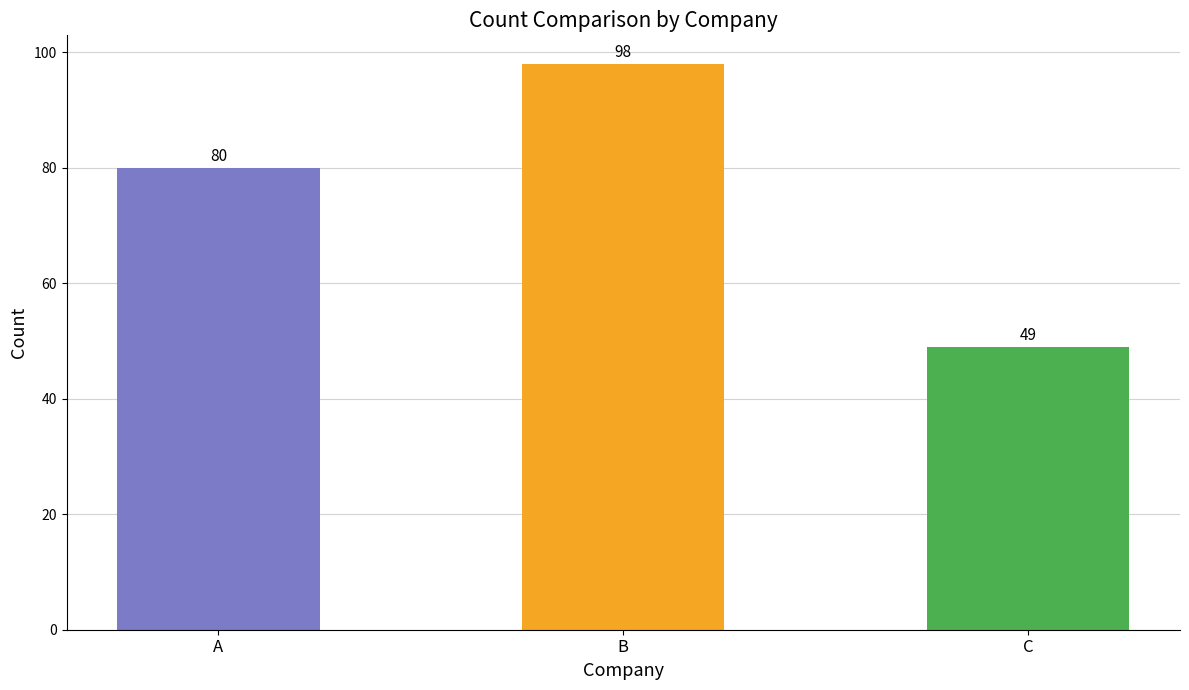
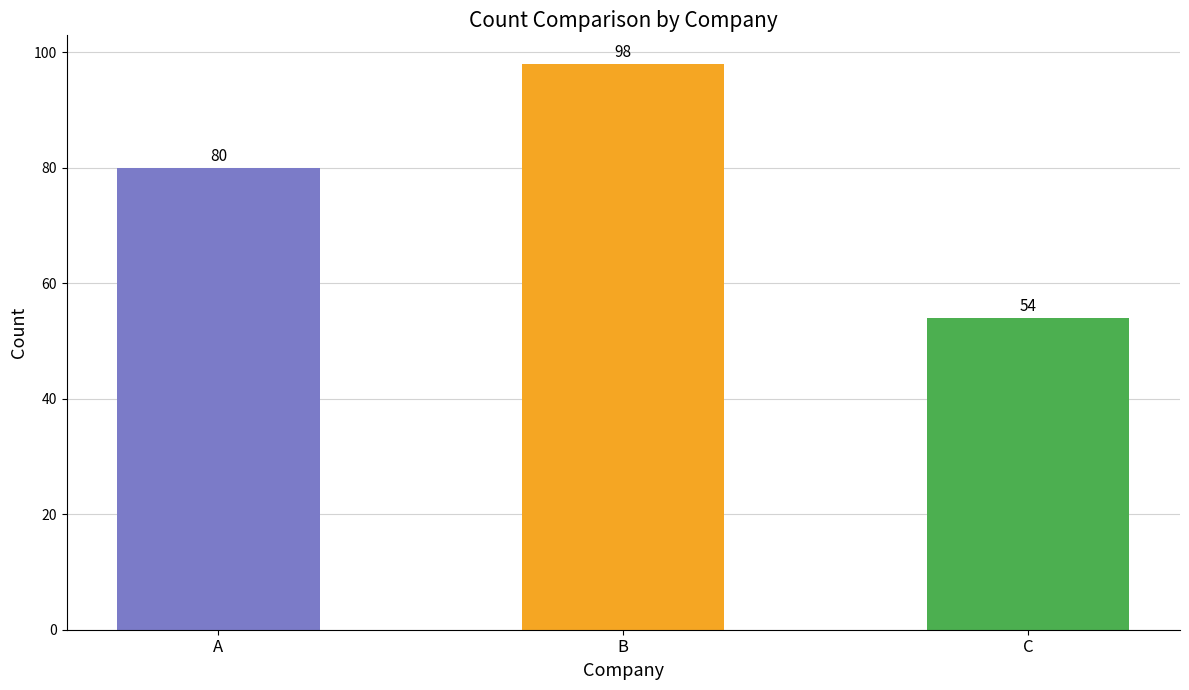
C: 49 -> 54
